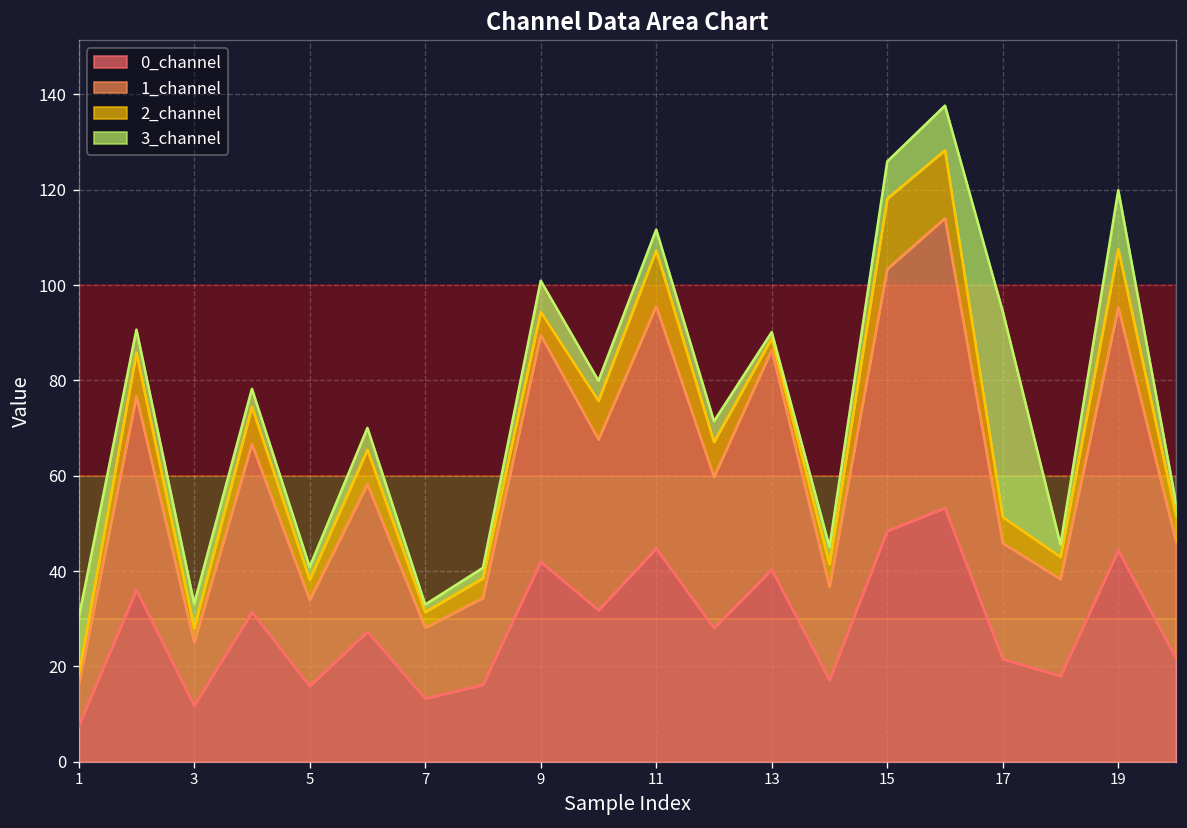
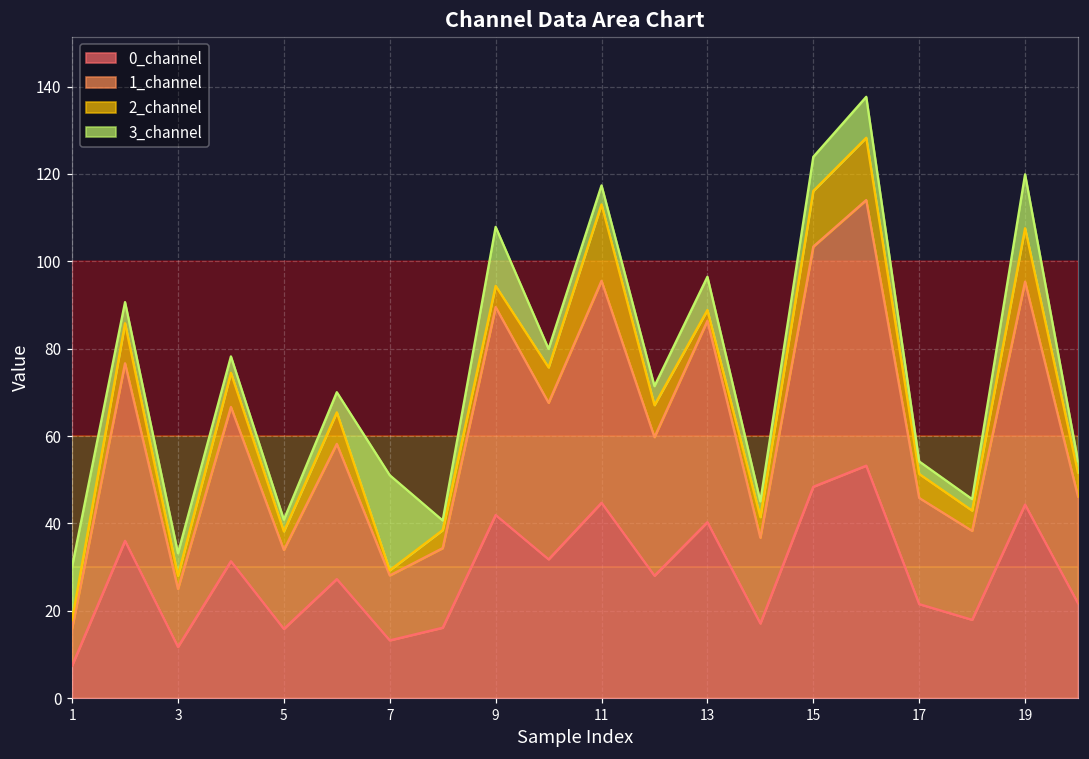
2_channel, 7: 3 -> 1
3_channel, 7: 2 -> 22
3_channel, 9: 7 -> 14
2_channel, 11: 12 -> 17
3_channel, 13: 1 -> 8
2_channel, 15: 15 -> 13
3_channel, 17: 43 -> 3
